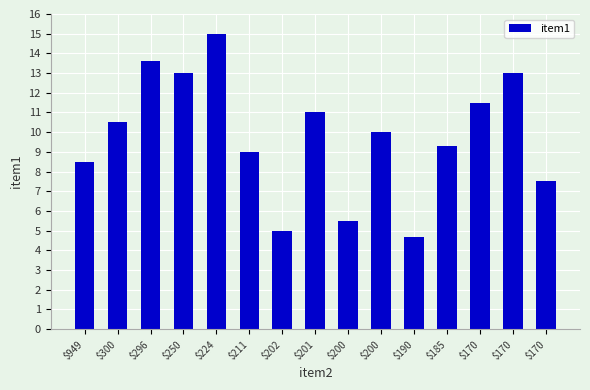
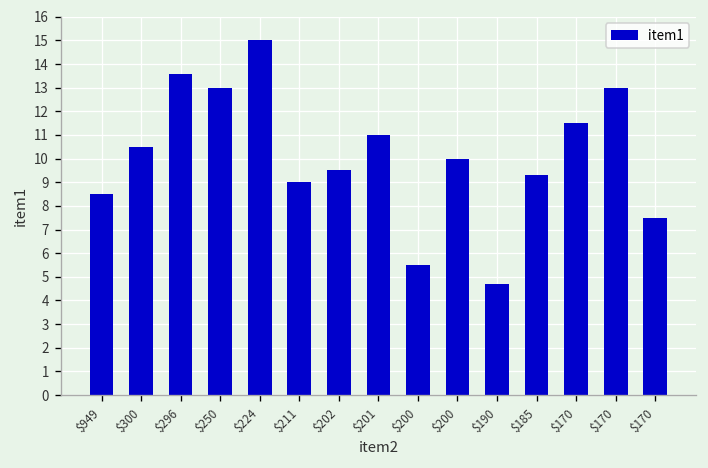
$202: 5.0 -> 9.5
